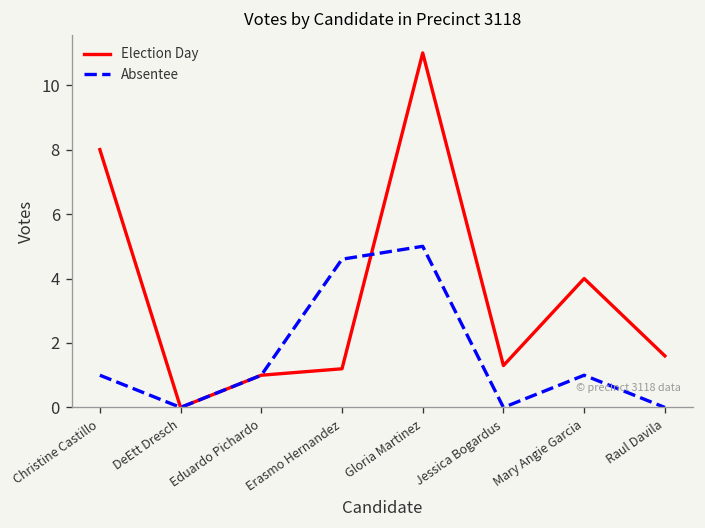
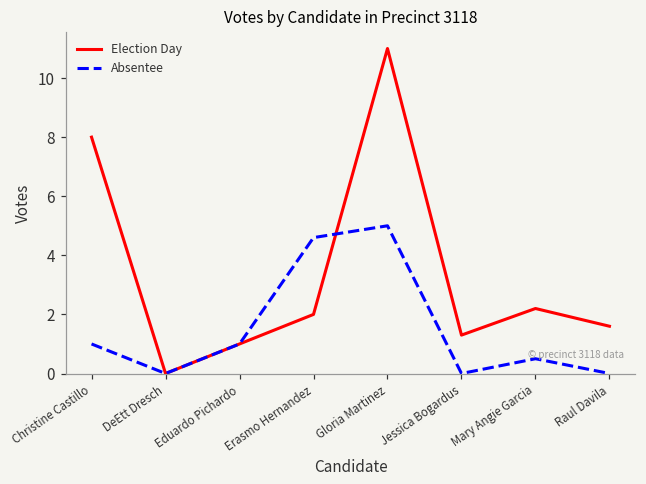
Election Day, Erasmo Hernandez: 1.2 -> 2.0
Election Day, Mary Angie Garcia: 4.0 -> 2.2
Absentee, Mary Angie Garcia: 1.0 -> 0.5
